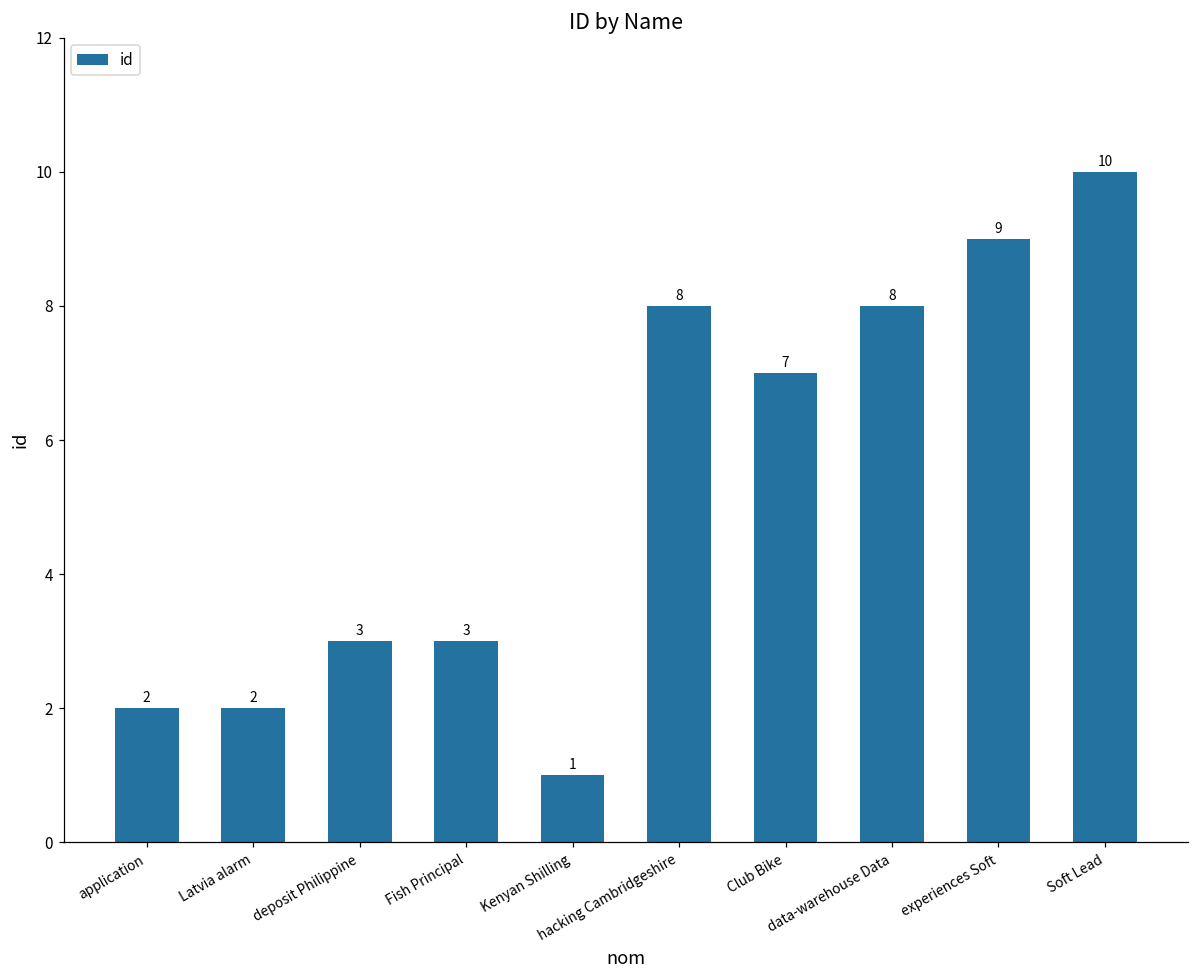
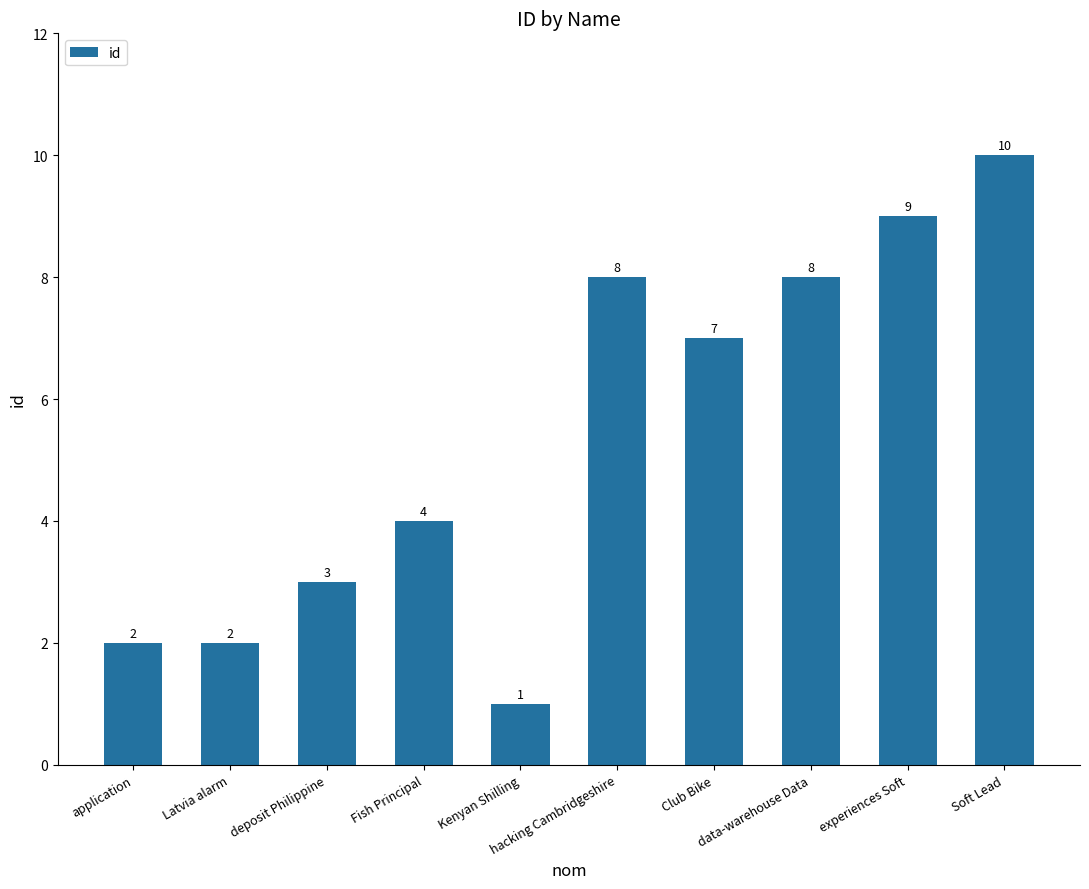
Fish Principal: 3 -> 4
